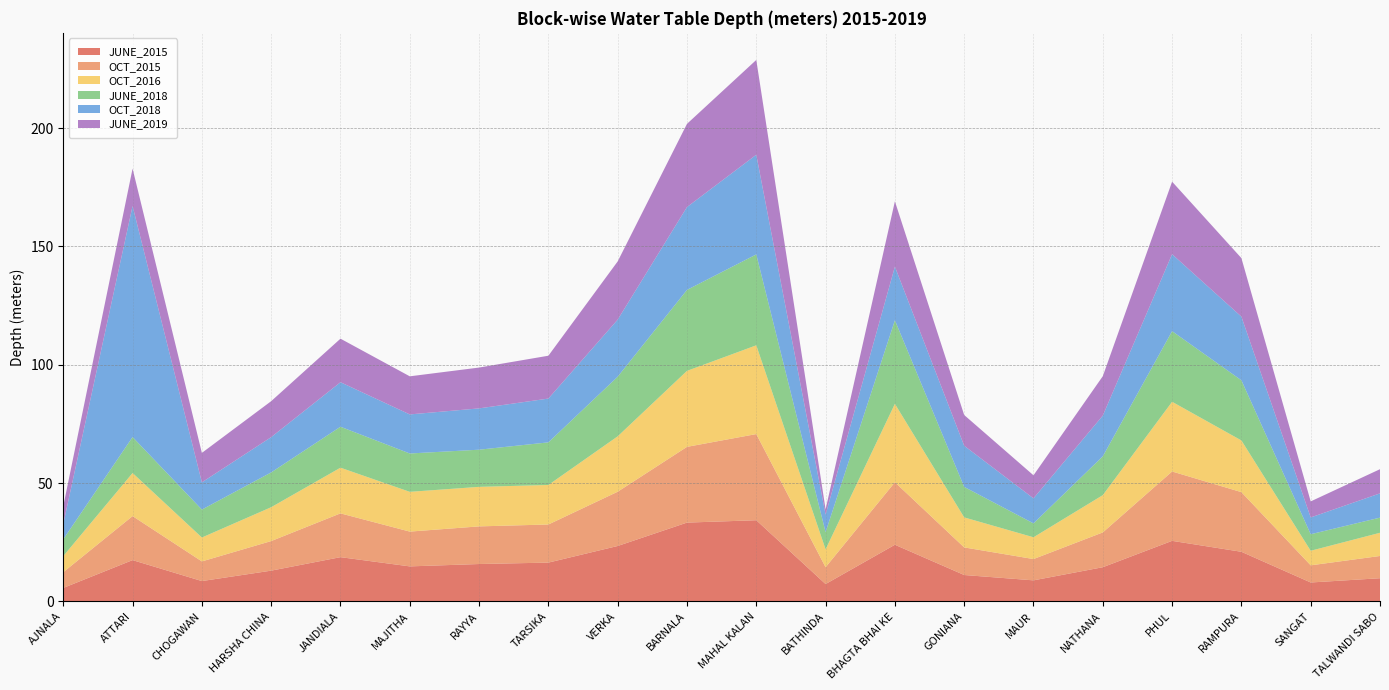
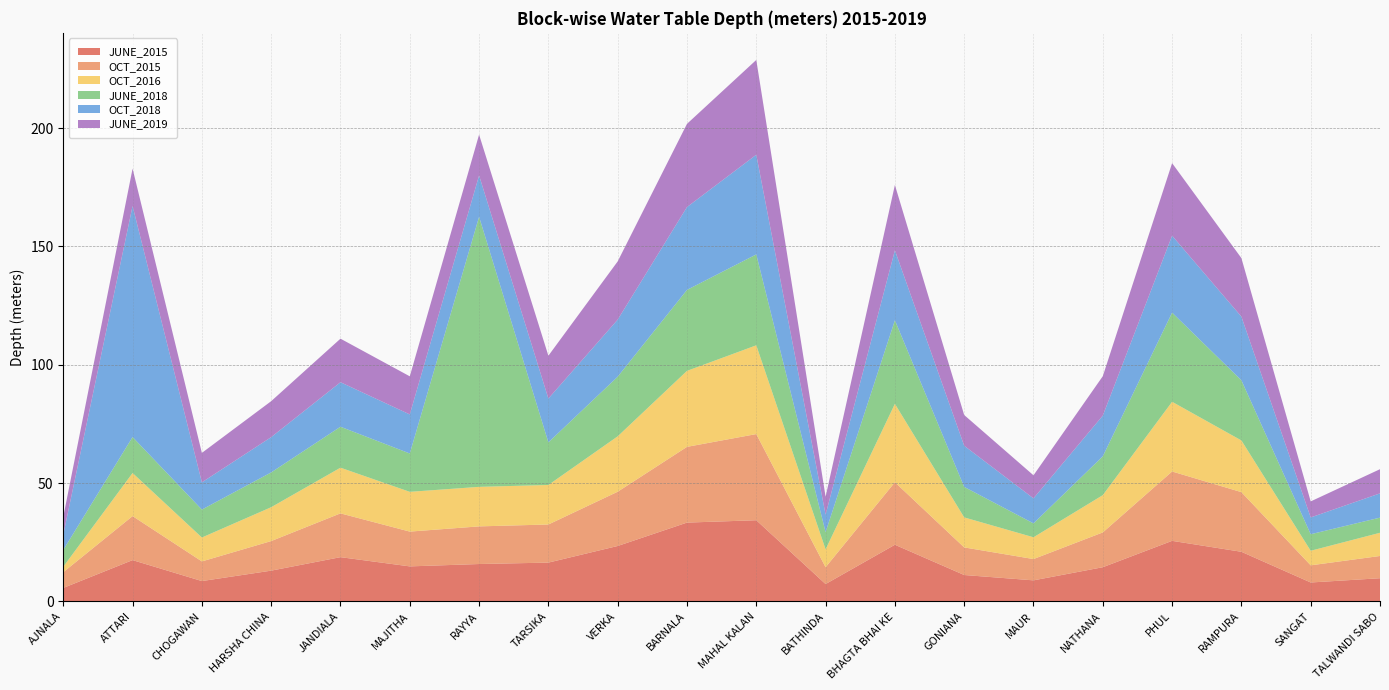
OCT_2016, AJNALA: 7 -> 2
JUNE_2018, RAYYA: 16 -> 114
JUNE_2019, BATHINDA: 2 -> 8
OCT_2018, BHAGTA BHAI KE: 23 -> 30
JUNE_2018, PHUL: 30 -> 38
